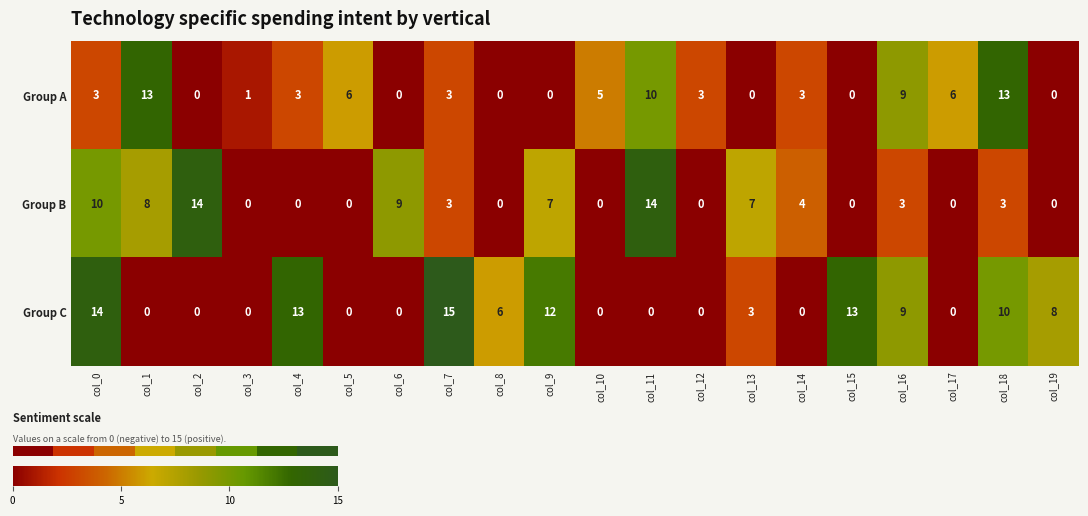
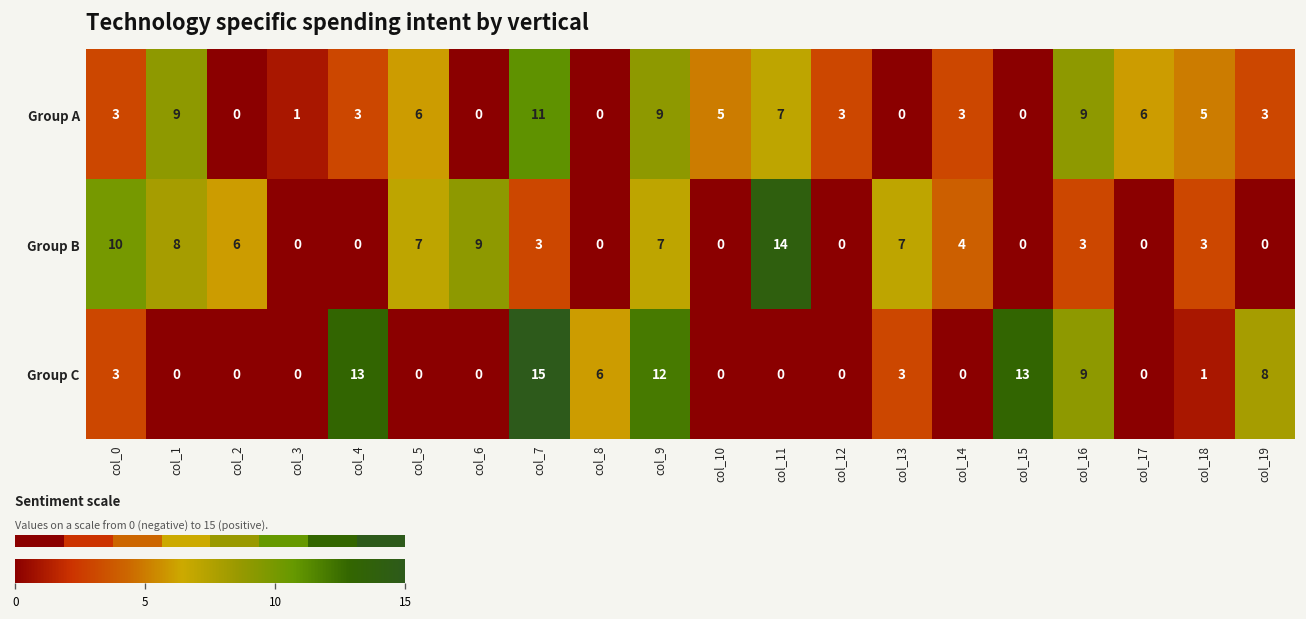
Technology specific spending intent by vertical, Group A, col_1: 13 -> 9
Technology specific spending intent by vertical, Group A, col_7: 3 -> 11
Technology specific spending intent by vertical, Group A, col_9: 0 -> 9
Technology specific spending intent by vertical, Group A, col_11: 10 -> 7
Technology specific spending intent by vertical, Group A, col_18: 13 -> 5
Technology specific spending intent by vertical, Group A, col_19: 0 -> 3
Technology specific spending intent by vertical, Group B, col_2: 14 -> 6
Technology specific spending intent by vertical, Group B, col_5: 0 -> 7
Technology specific spending intent by vertical, Group C, col_0: 14 -> 3
Technology specific spending intent by vertical, Group C, col_18: 10 -> 1
